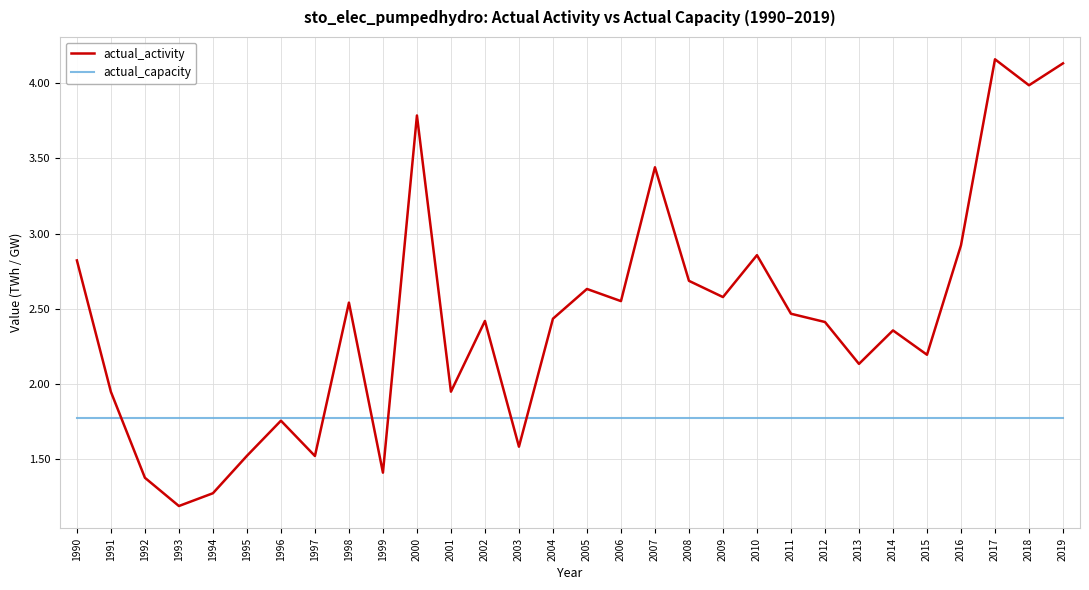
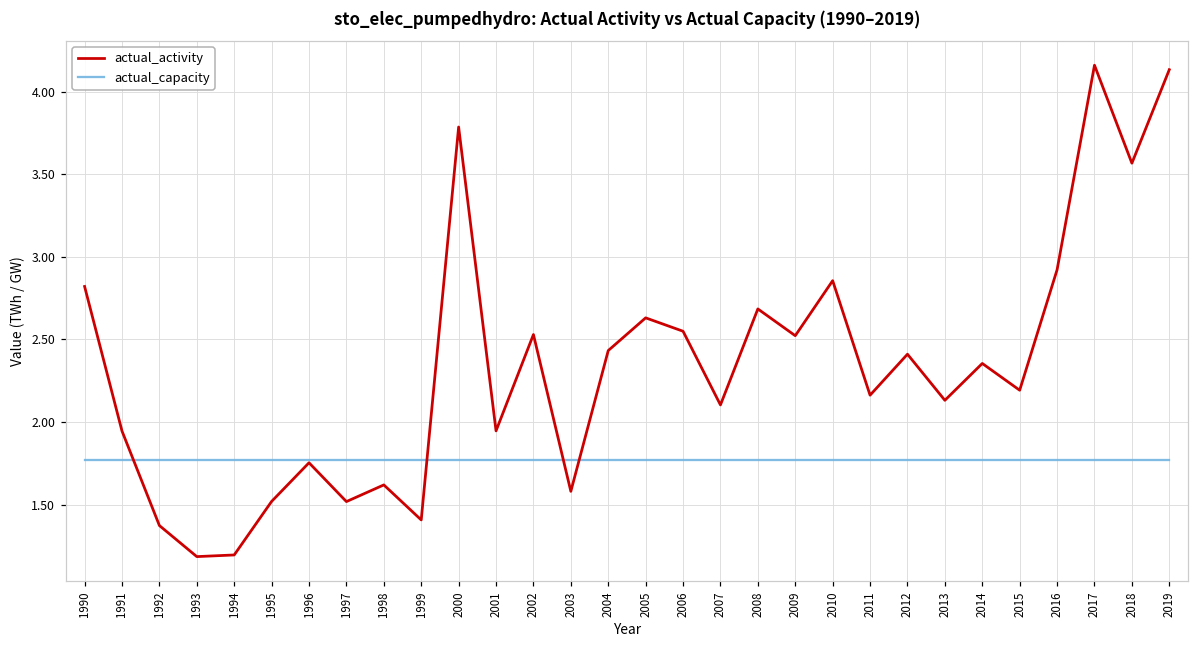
actual_activity, 1994: 1.27 -> 1.20
actual_activity, 1998: 2.54 -> 1.62
actual_activity, 2002: 2.42 -> 2.53
actual_activity, 2007: 3.44 -> 2.10
actual_activity, 2009: 2.58 -> 2.52
actual_activity, 2011: 2.47 -> 2.16
actual_activity, 2018: 3.99 -> 3.57
